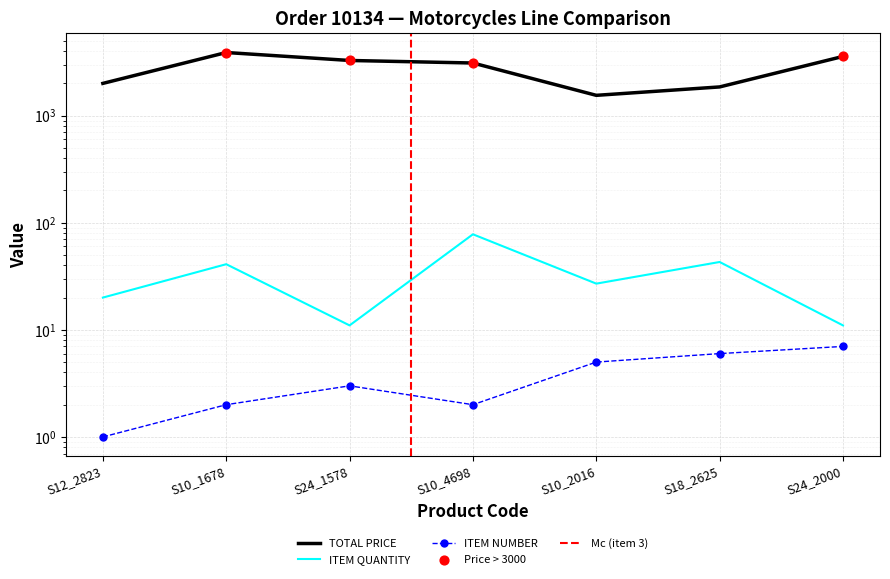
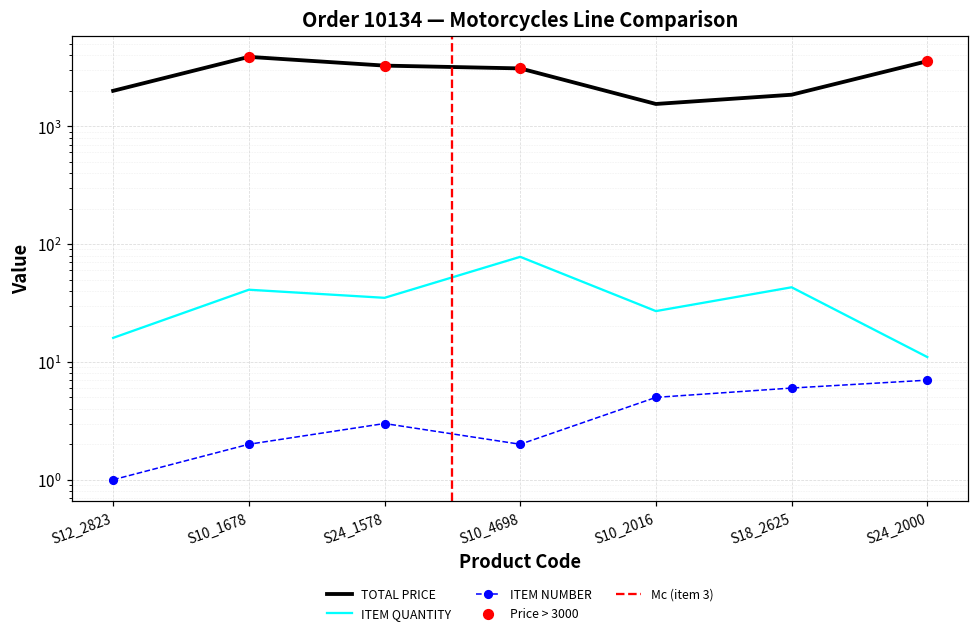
ITEM QUANTITY, S12_2823: 20 -> 16
ITEM QUANTITY, S24_1578: 11 -> 35
